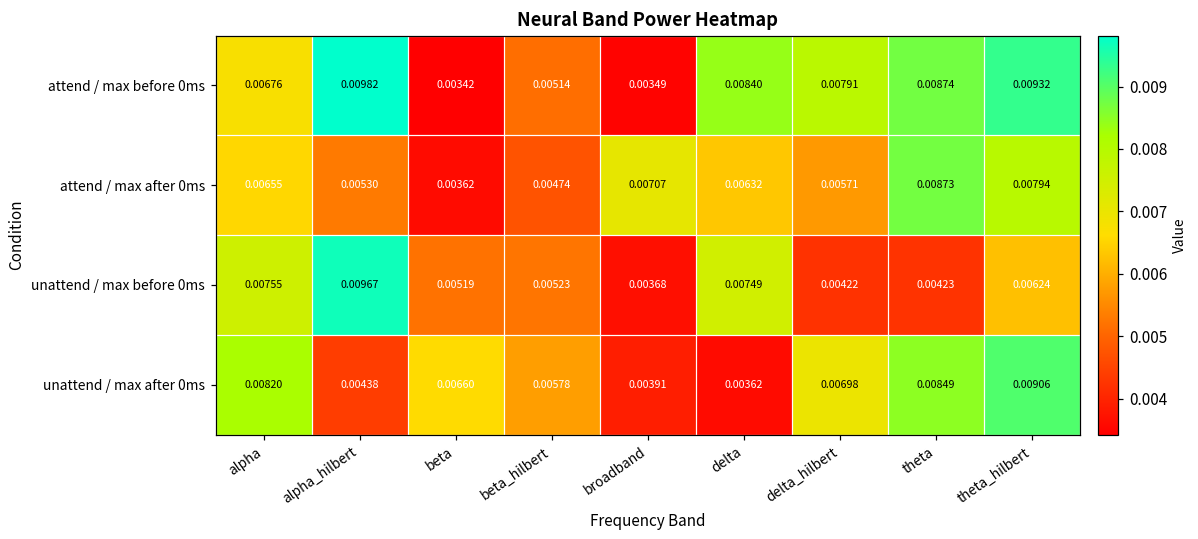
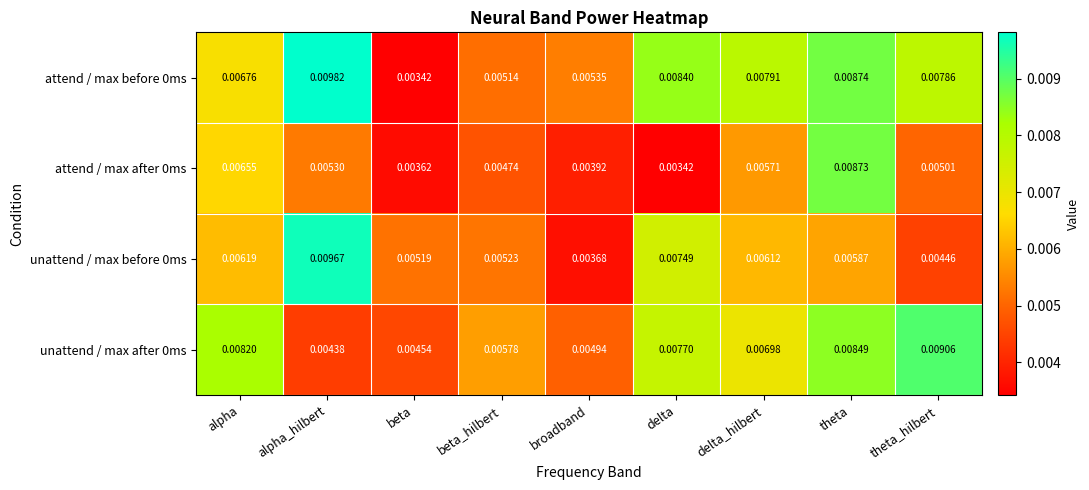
attend / max before 0ms, broadband: 0.00349 -> 0.00535
attend / max before 0ms, theta_hilbert: 0.00932 -> 0.00786
attend / max after 0ms, broadband: 0.00707 -> 0.00392
attend / max after 0ms, delta: 0.00632 -> 0.00342
attend / max after 0ms, theta_hilbert: 0.00794 -> 0.00501
unattend / max before 0ms, alpha: 0.00755 -> 0.00619
unattend / max before 0ms, delta_hilbert: 0.00422 -> 0.00612
unattend / max before 0ms, theta: 0.00423 -> 0.00587
unattend / max before 0ms, theta_hilbert: 0.00624 -> 0.00446
unattend / max after 0ms, beta: 0.00660 -> 0.00454
unattend / max after 0ms, broadband: 0.00391 -> 0.00494
unattend / max after 0ms, delta: 0.00362 -> 0.00770
